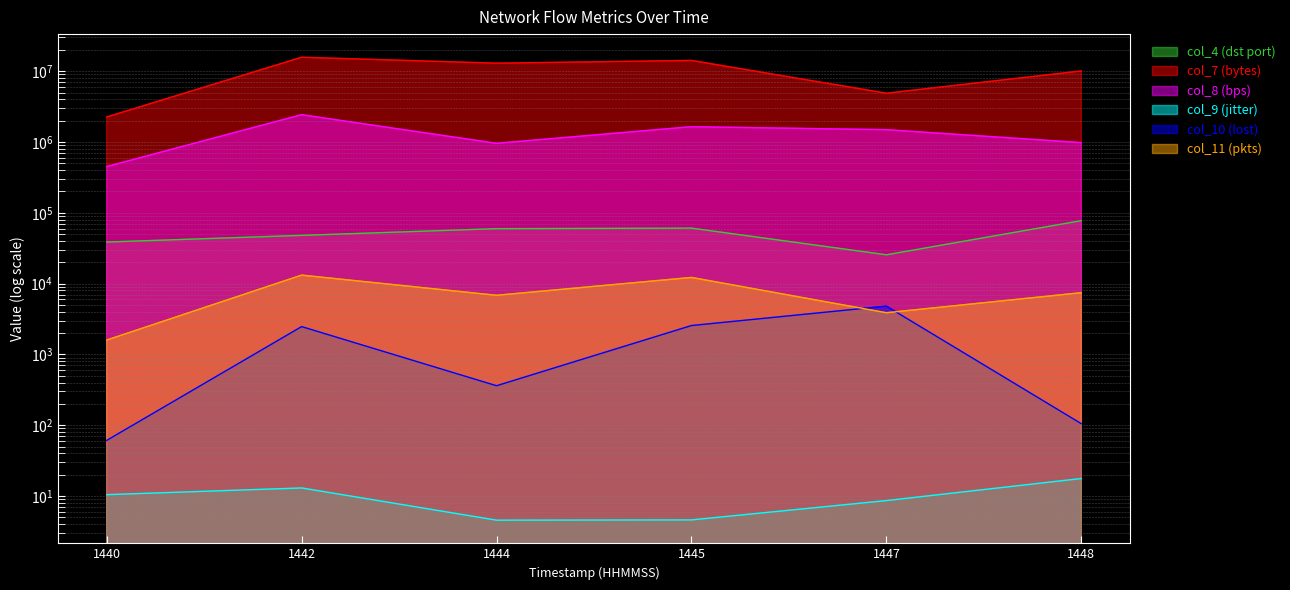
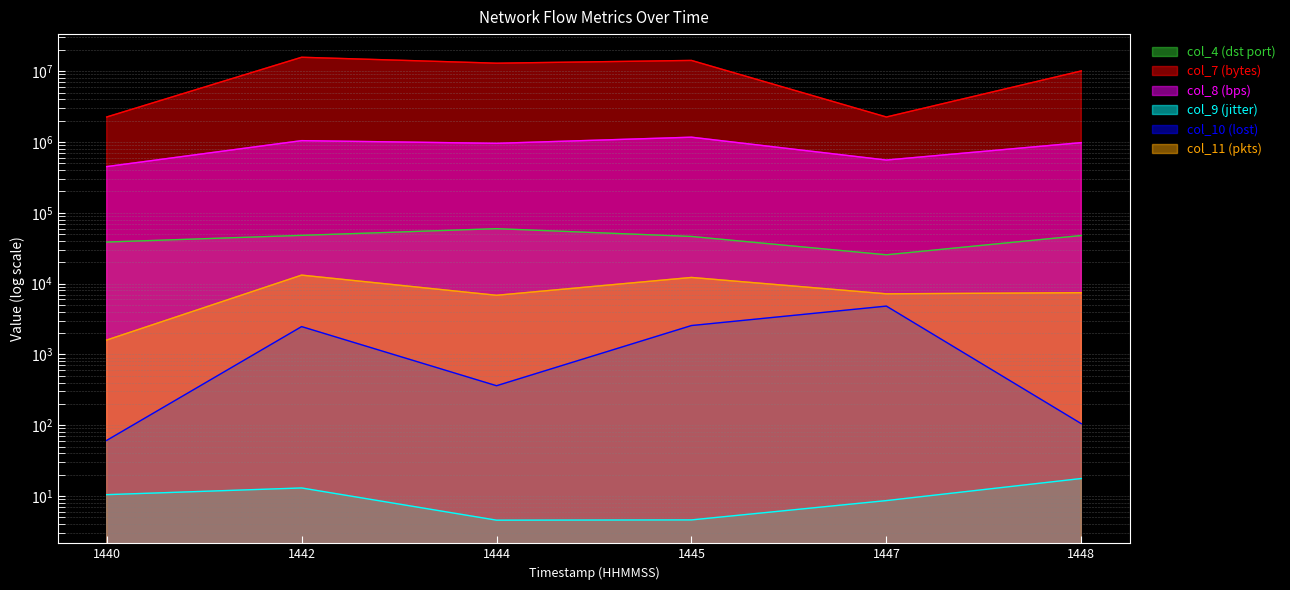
col_8 (bps), 1442: 2400000 -> 1000000
col_4 (dst port), 1445: 60000 -> 50000
col_8 (bps), 1445: 1600000 -> 1200000
col_7 (bytes), 1447: 5000000 -> 2300000
col_8 (bps), 1447: 1500000 -> 600000
col_11 (pkts), 1447: 4000 -> 7000
col_4 (dst port), 1448: 80000 -> 50000
